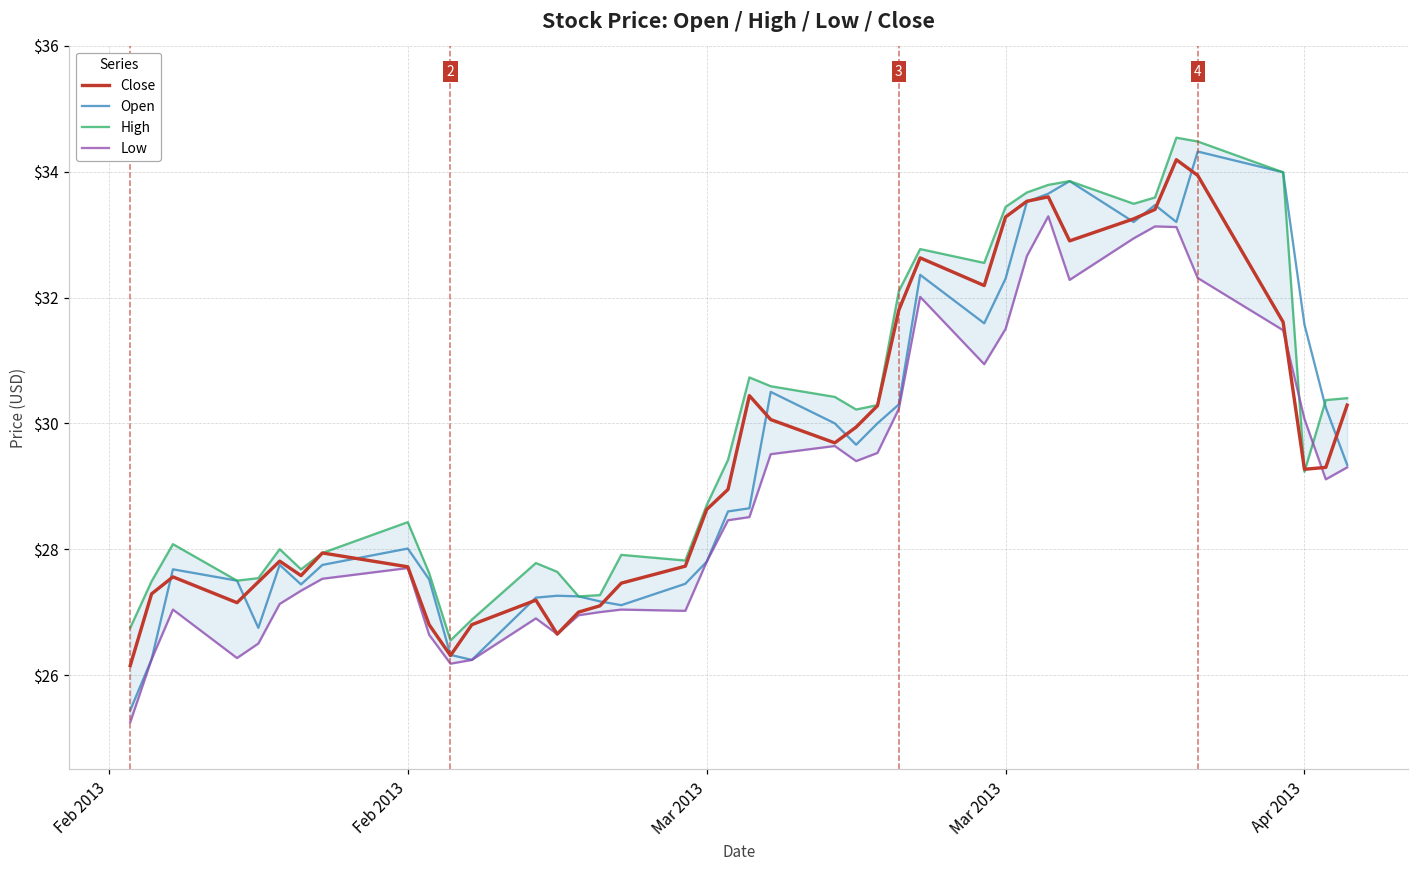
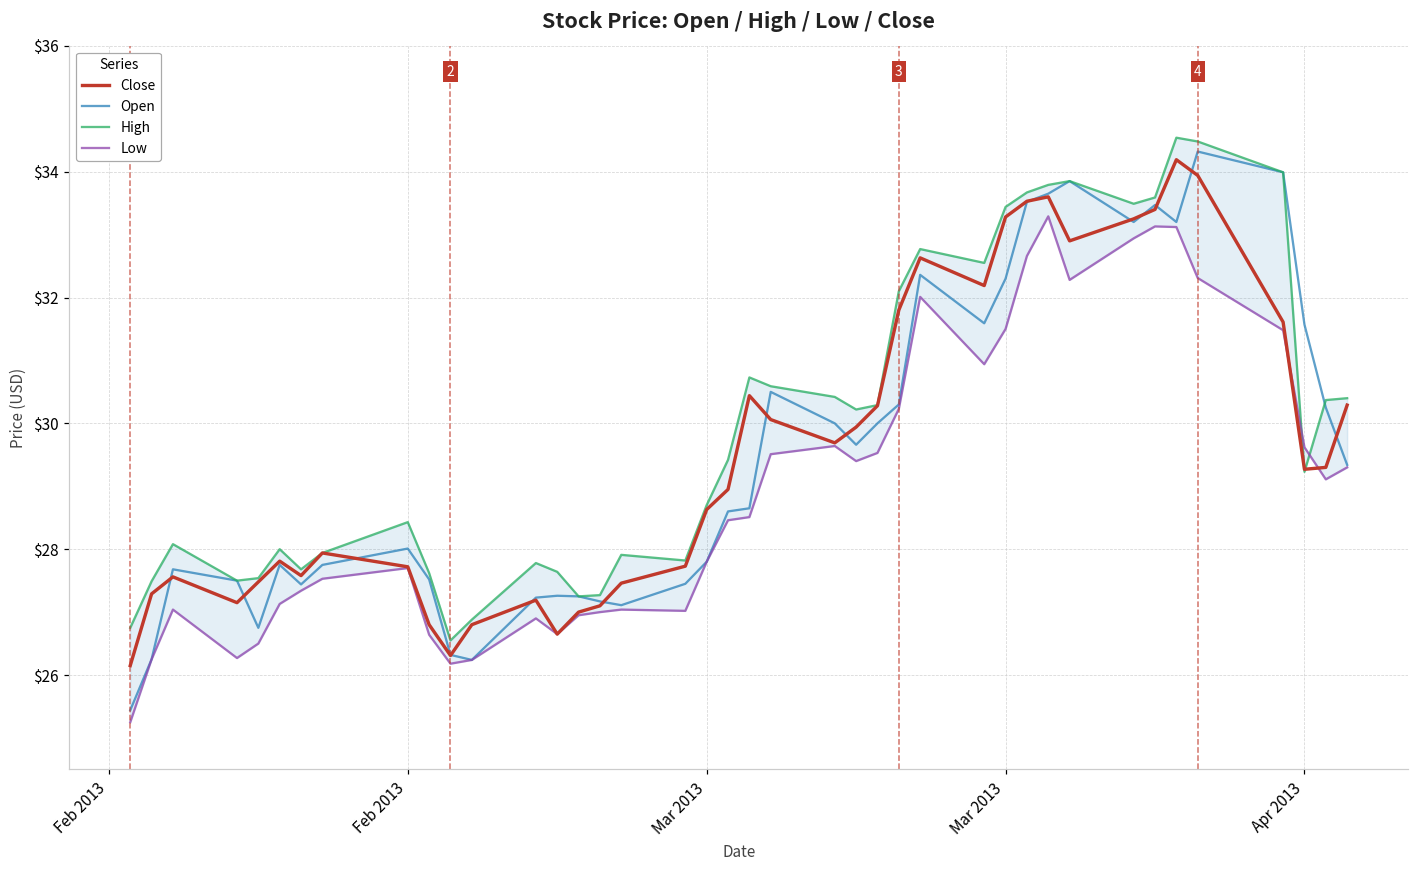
Low, Apr 2013: $30.1 -> $29.6
